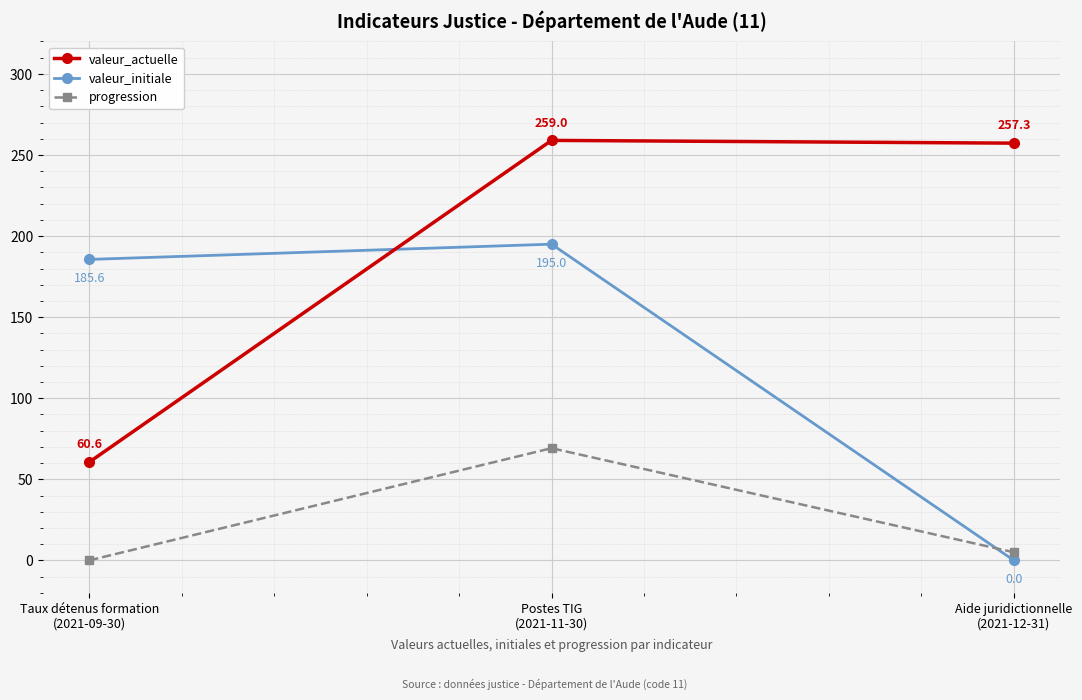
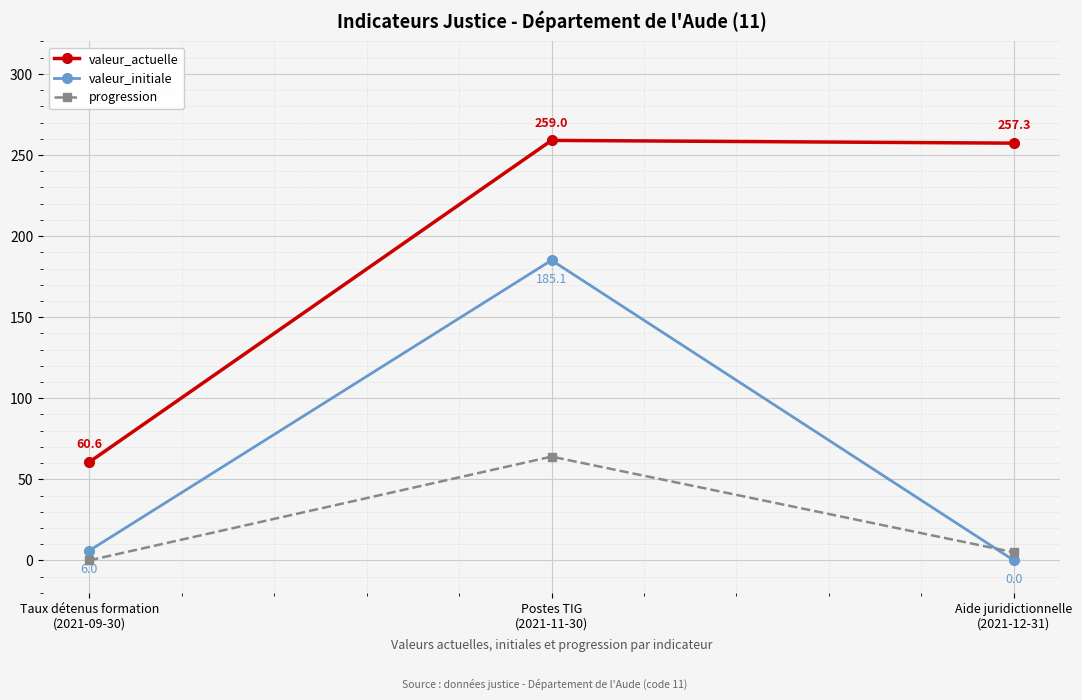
valeur_initiale, Taux détenus formation (2021-09-30): 185.6 -> 6.0
valeur_initiale, Postes TIG (2021-11-30): 195.0 -> 185.1
progression, Postes TIG (2021-11-30): 69 -> 64
